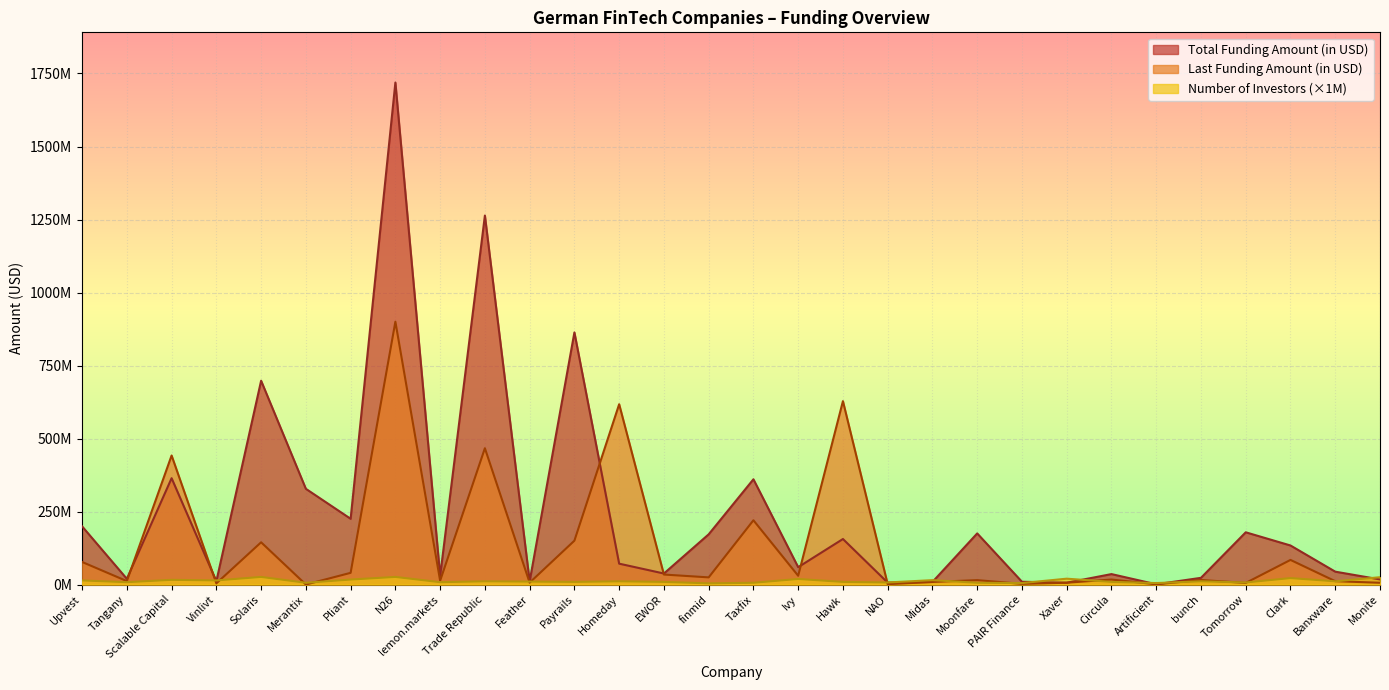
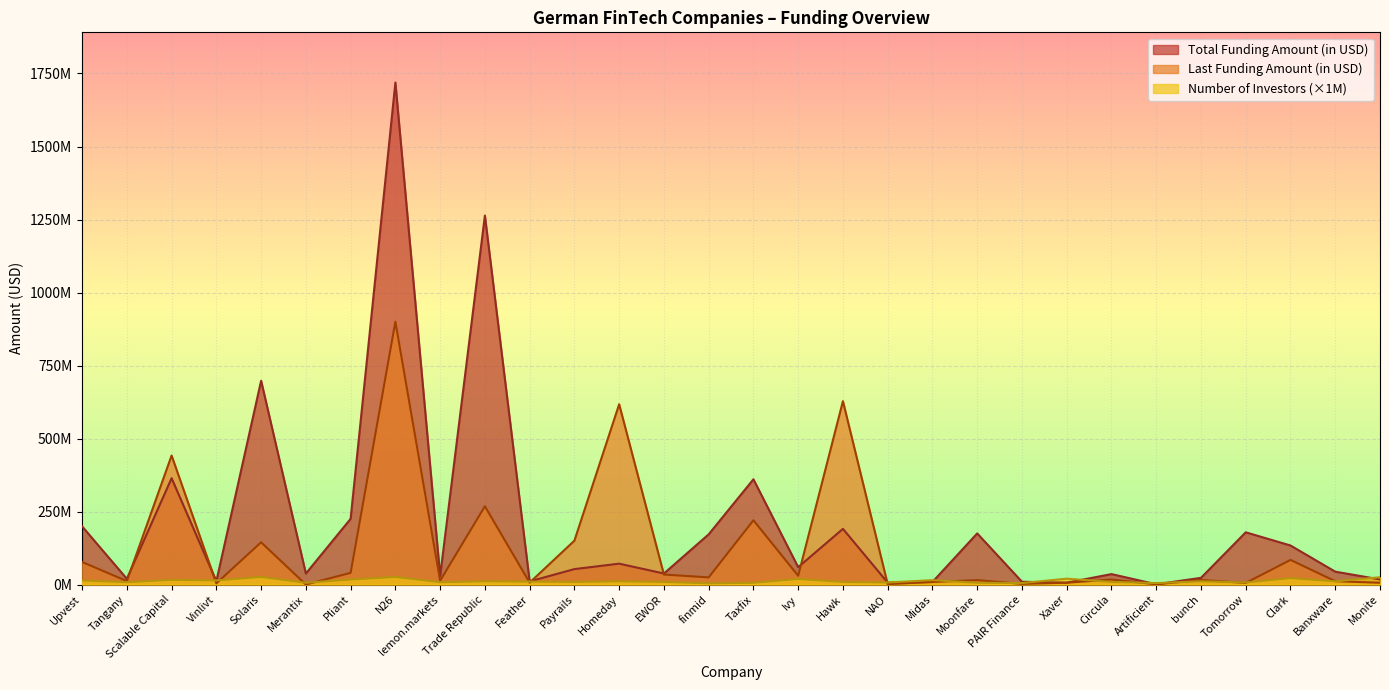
Total Funding Amount (in USD), Merantix: 330000000 -> 40000000
Last Funding Amount (in USD), Trade Republic: 470000000 -> 270000000
Total Funding Amount (in USD), Payrails: 860000000 -> 50000000
Total Funding Amount (in USD), Hawk: 160000000 -> 190000000
